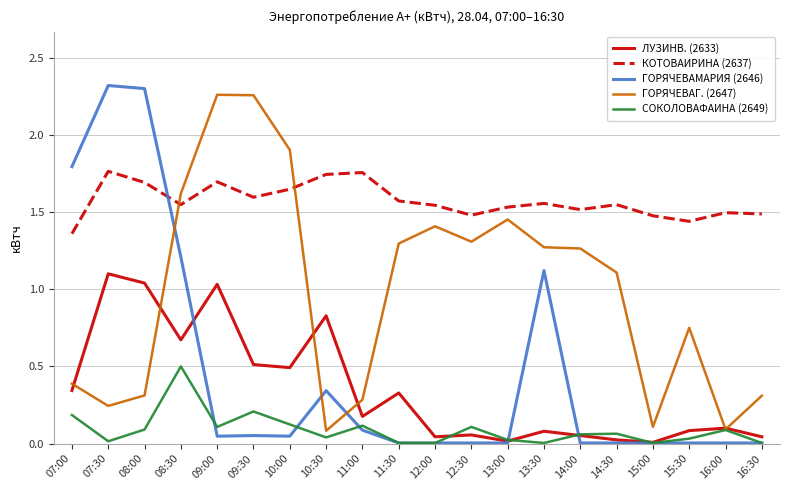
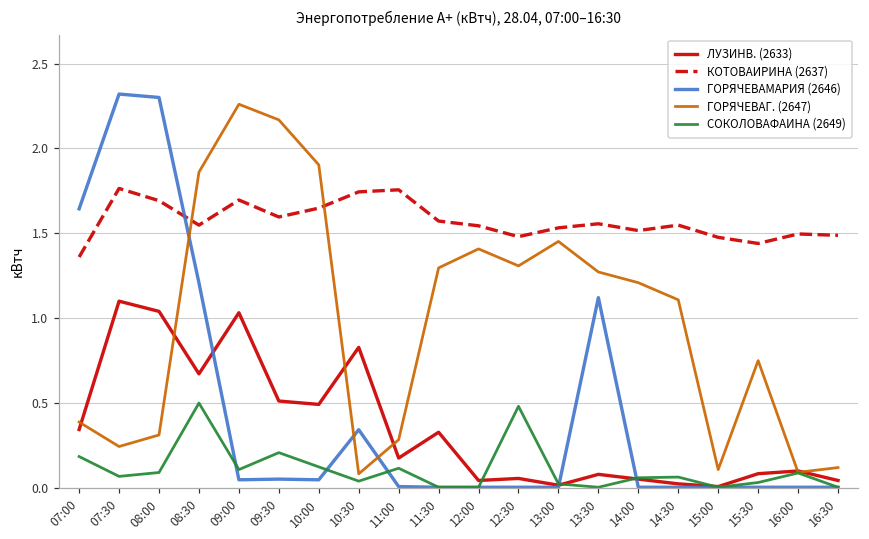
ГОРЯЧЕВАМАРИЯ (2646), 07:00: 1.79 -> 1.64
СОКОЛОВАФАИНА (2649), 07:30: 0.02 -> 0.07
ГОРЯЧЕВАГ. (2647), 08:30: 1.62 -> 1.86
ГОРЯЧЕВАГ. (2647), 09:30: 2.26 -> 2.17
ГОРЯЧЕВАМАРИЯ (2646), 11:00: 0.09 -> 0.01
СОКОЛОВАФАИНА (2649), 12:30: 0.11 -> 0.48
ГОРЯЧЕВАГ. (2647), 14:00: 1.26 -> 1.21
ГОРЯЧЕВАГ. (2647), 16:30: 0.31 -> 0.12
